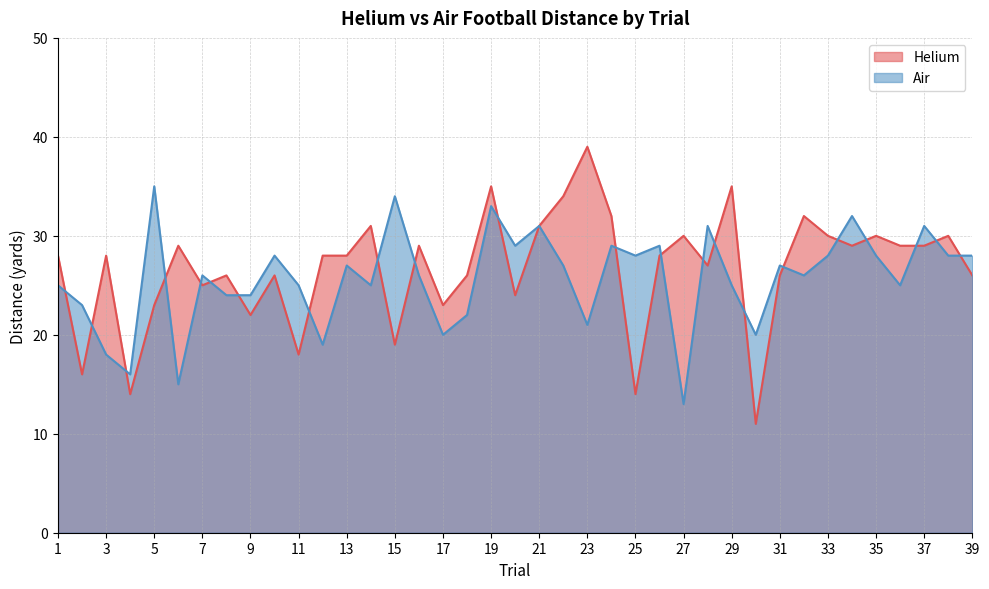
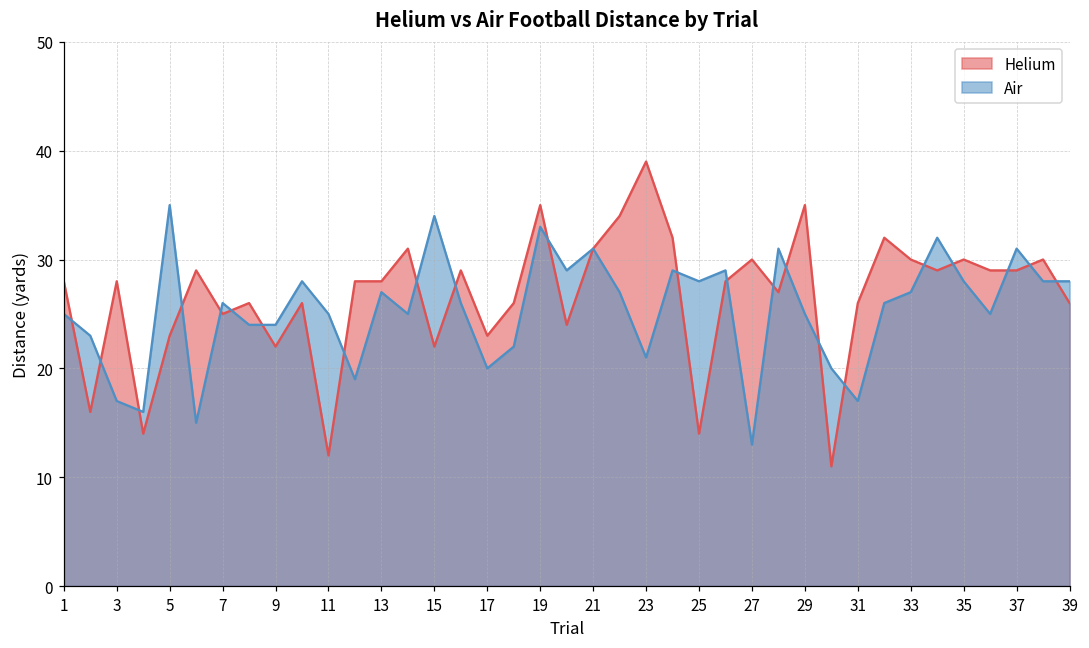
Air, 3: 18 -> 17
Helium, 11: 18 -> 12
Helium, 15: 19 -> 22
Air, 31: 27 -> 17
Air, 33: 28 -> 27
